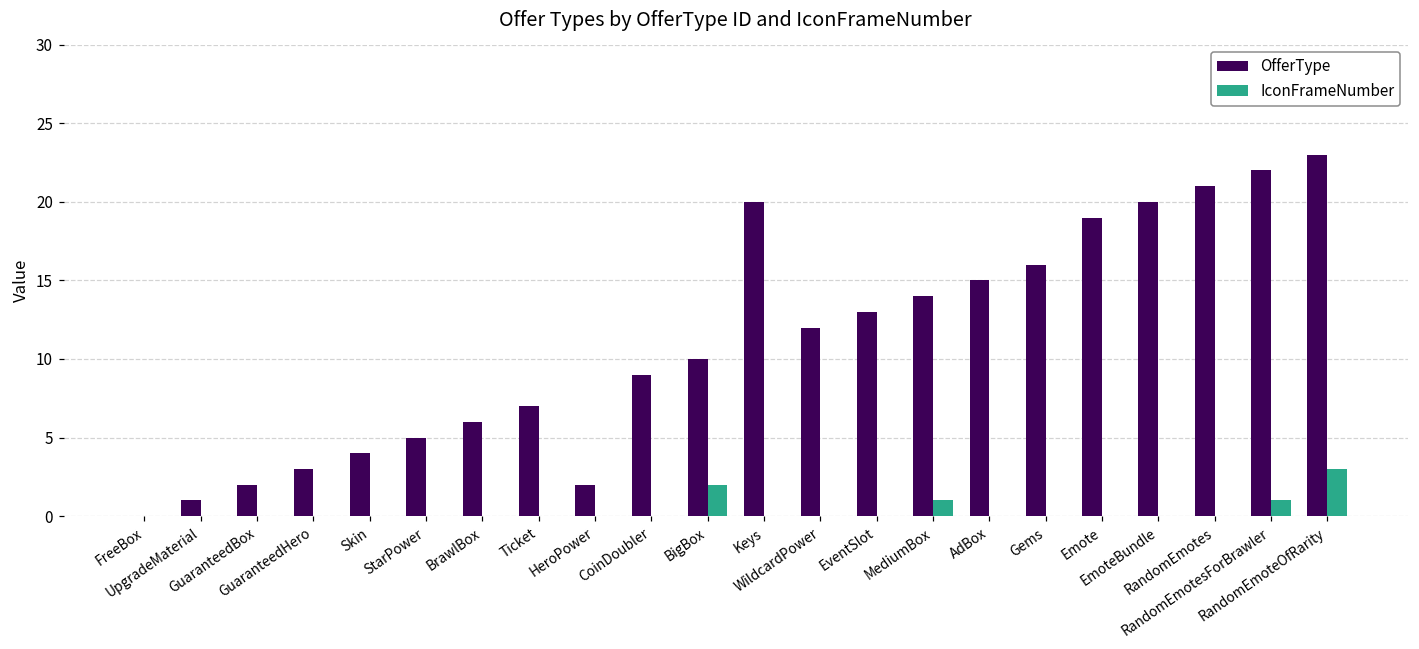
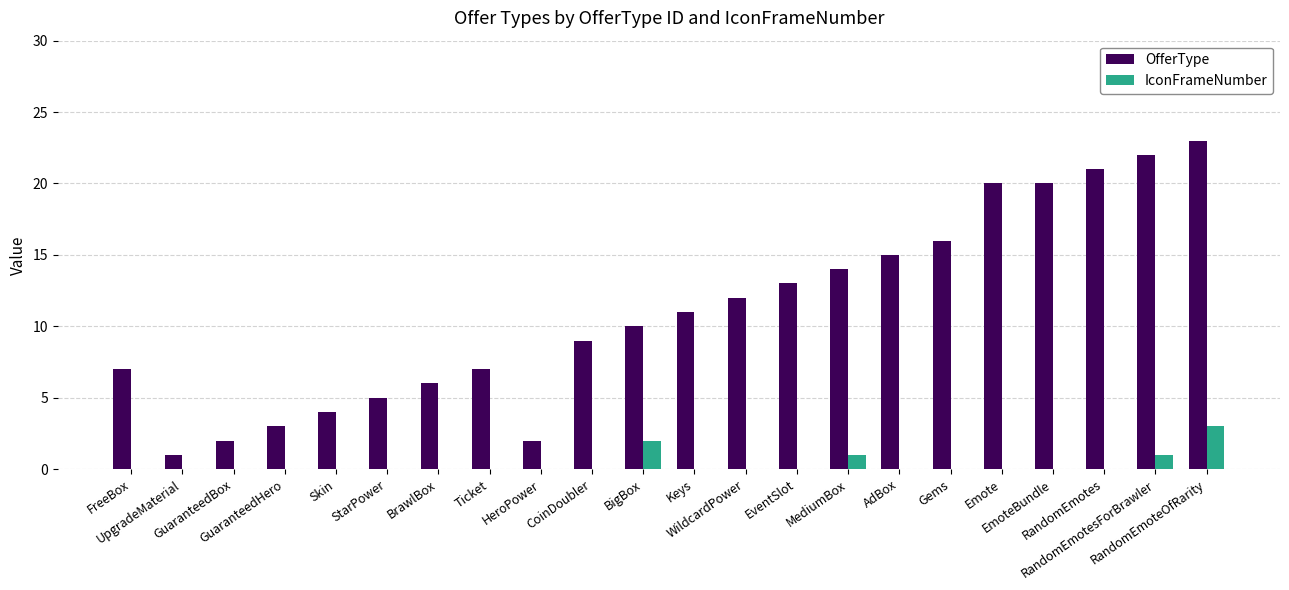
OfferType, FreeBox: 0 -> 7
OfferType, Keys: 20 -> 11
OfferType, Emote: 19 -> 20
